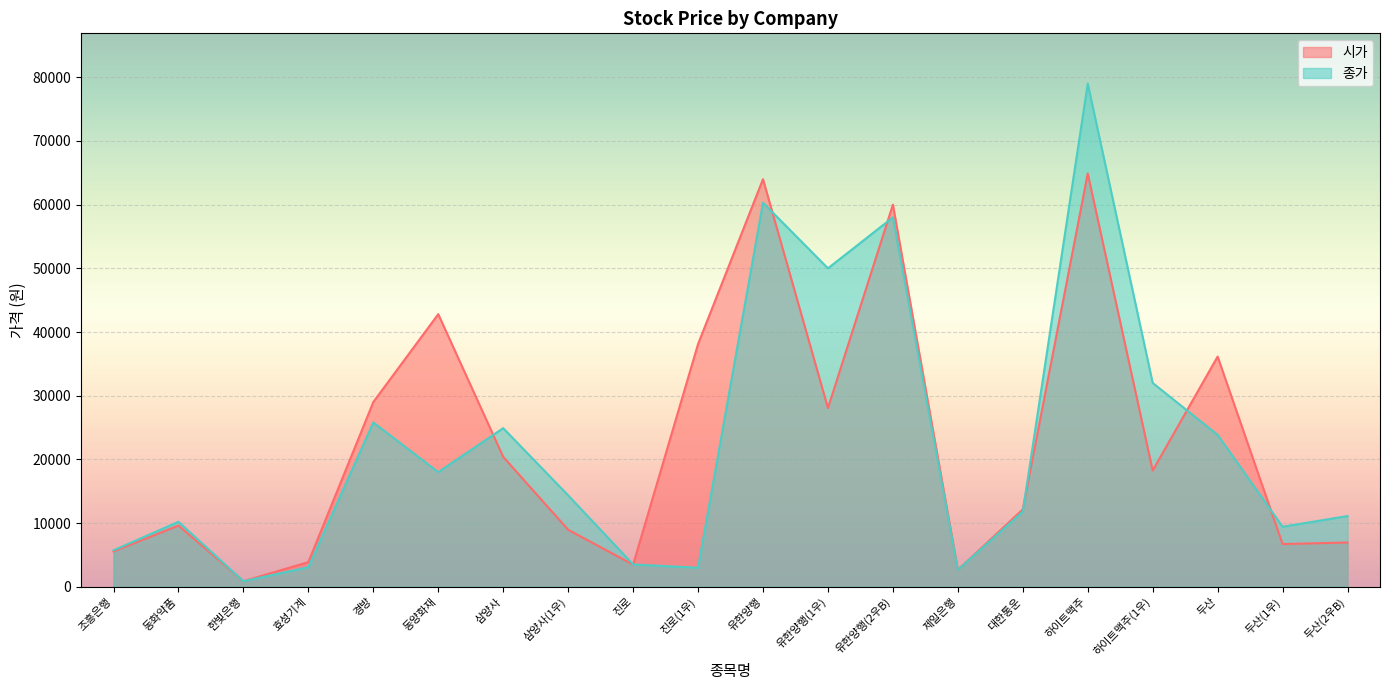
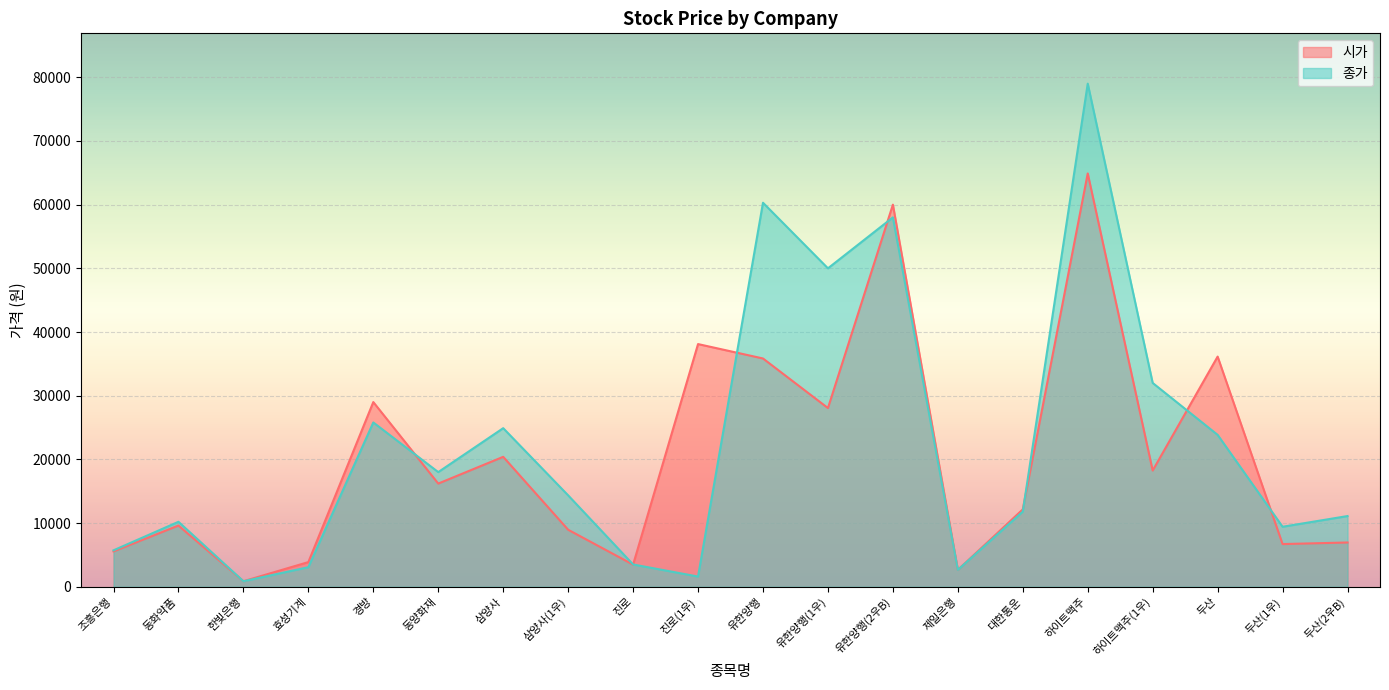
시가, 동양화재: 43000 -> 16000
종가, 진로(1우): 3000 -> 2000
시가, 유한양행: 64000 -> 36000
